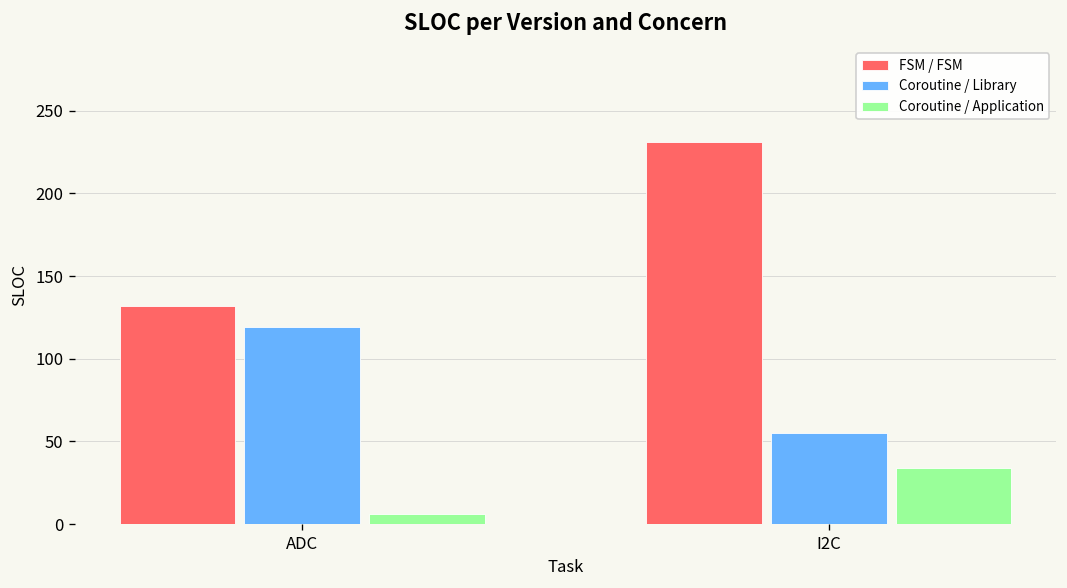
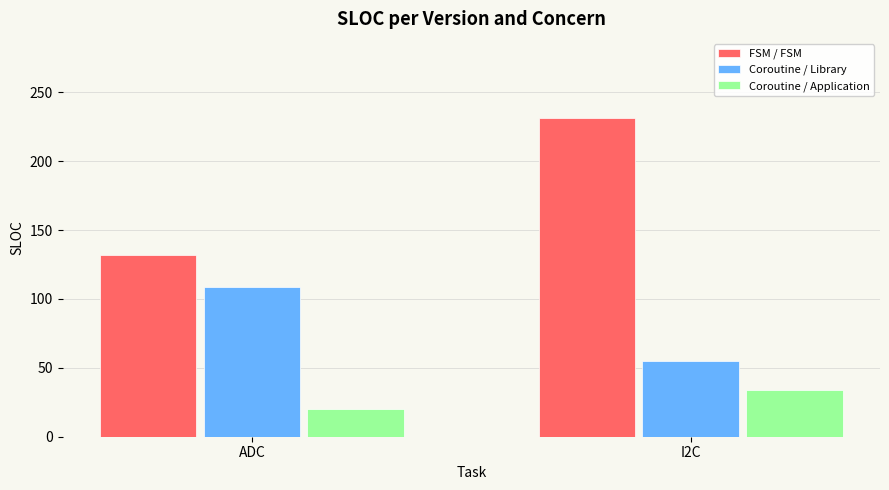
Coroutine / Library, ADC: 119 -> 109
Coroutine / Application, ADC: 6 -> 20
